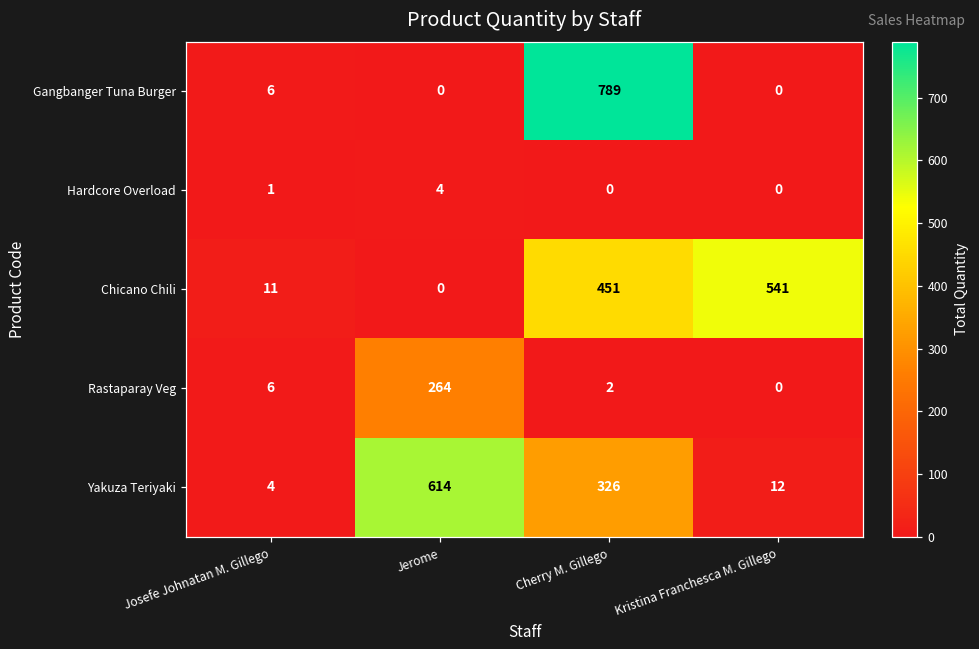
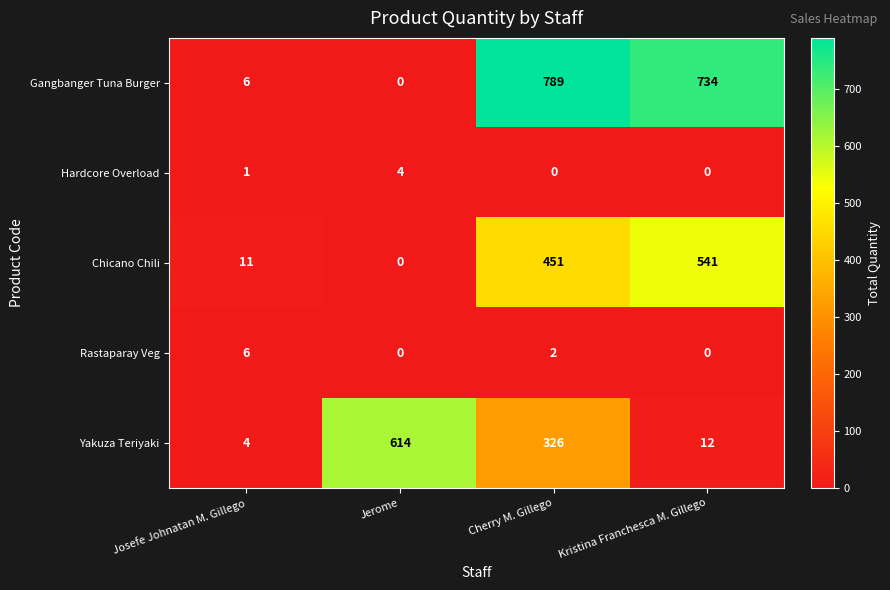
Gangbanger Tuna Burger, Kristina Franchesca M. Gillego: 0 -> 734
Rastaparay Veg, Jerome: 264 -> 0
